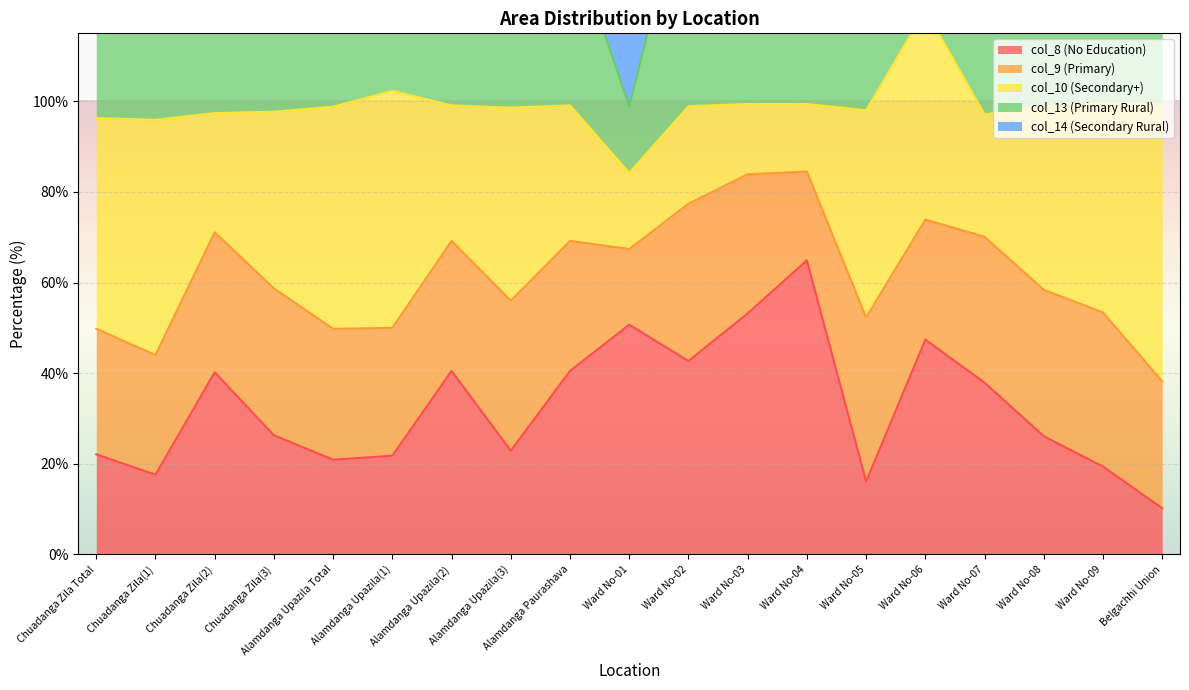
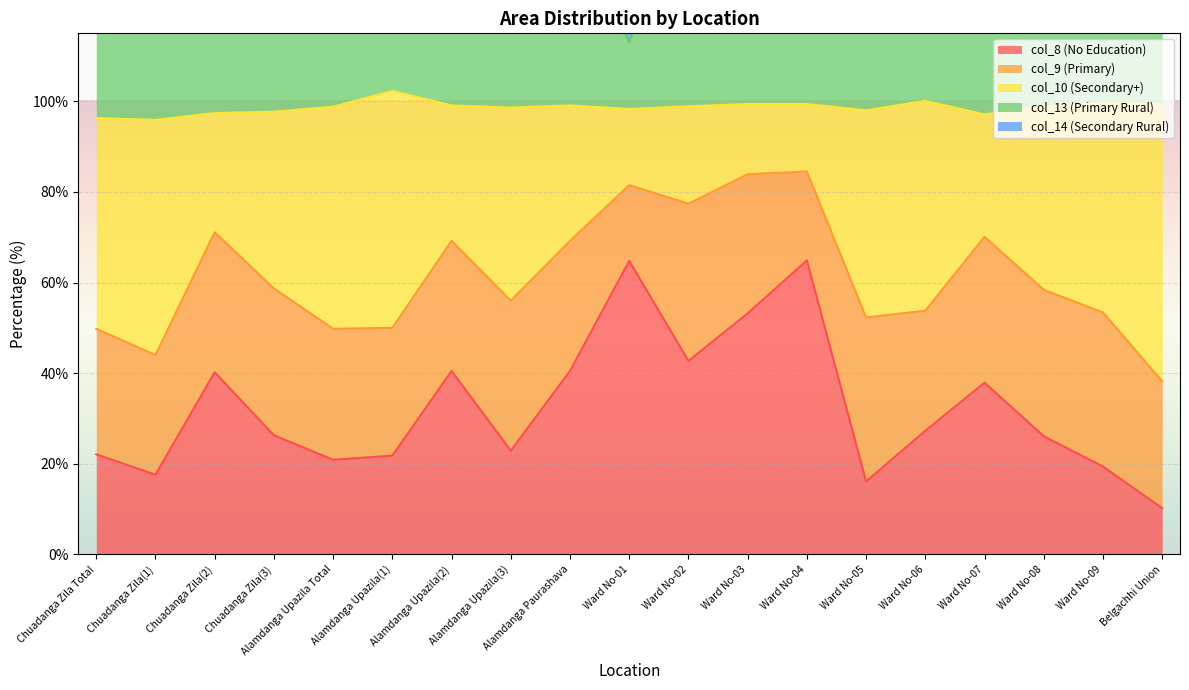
col_8 (No Education), Ward No-01: 51% -> 65%
col_8 (No Education), Ward No-06: 47% -> 27%
